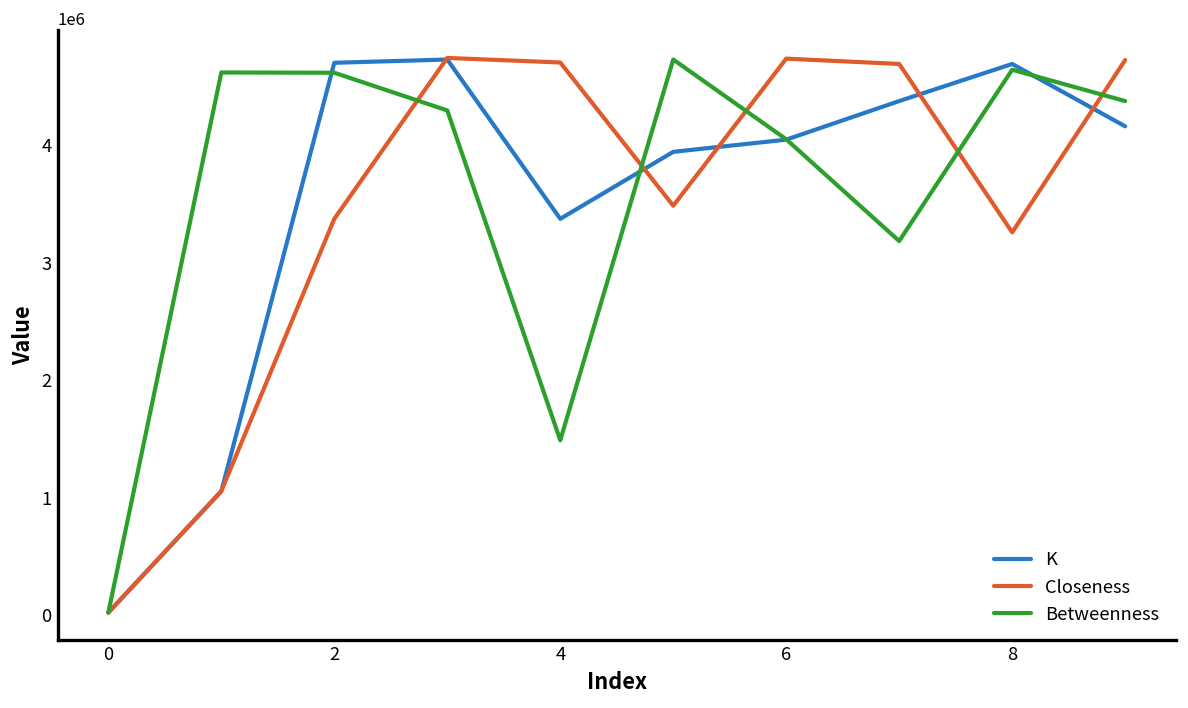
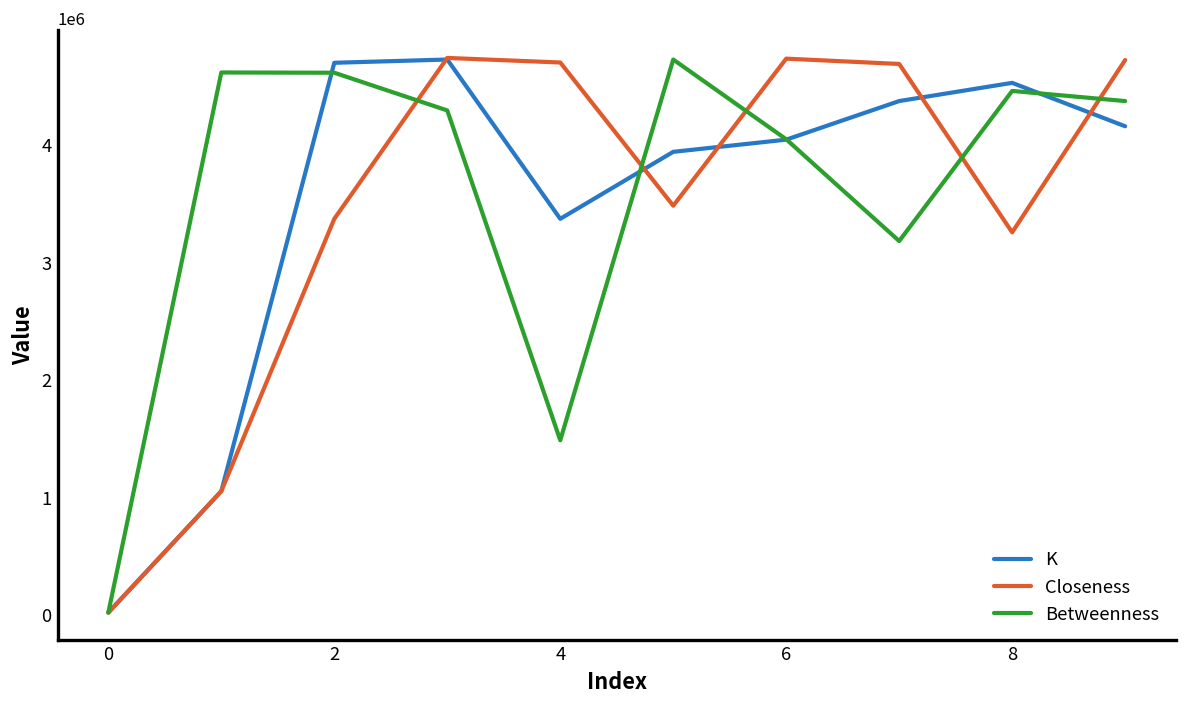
K, 8: 4700000 -> 4500000
Betweenness, 8: 4600000 -> 4500000
